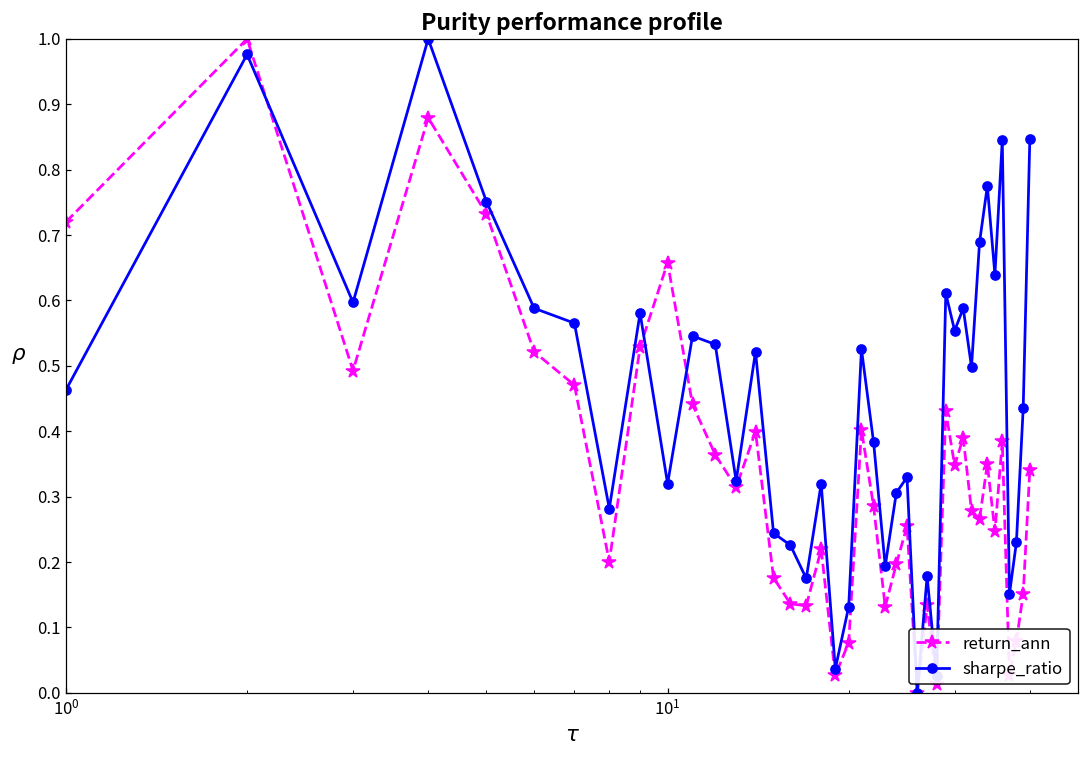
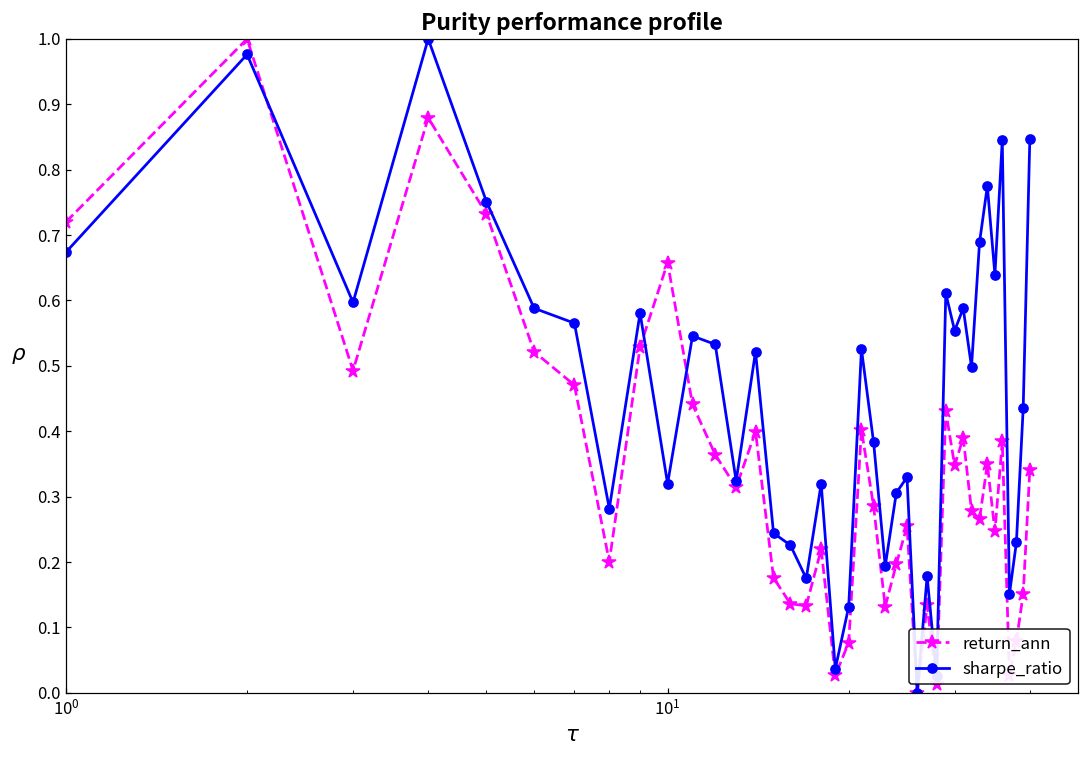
sharpe_ratio, 10^0: 0.46 -> 0.67
